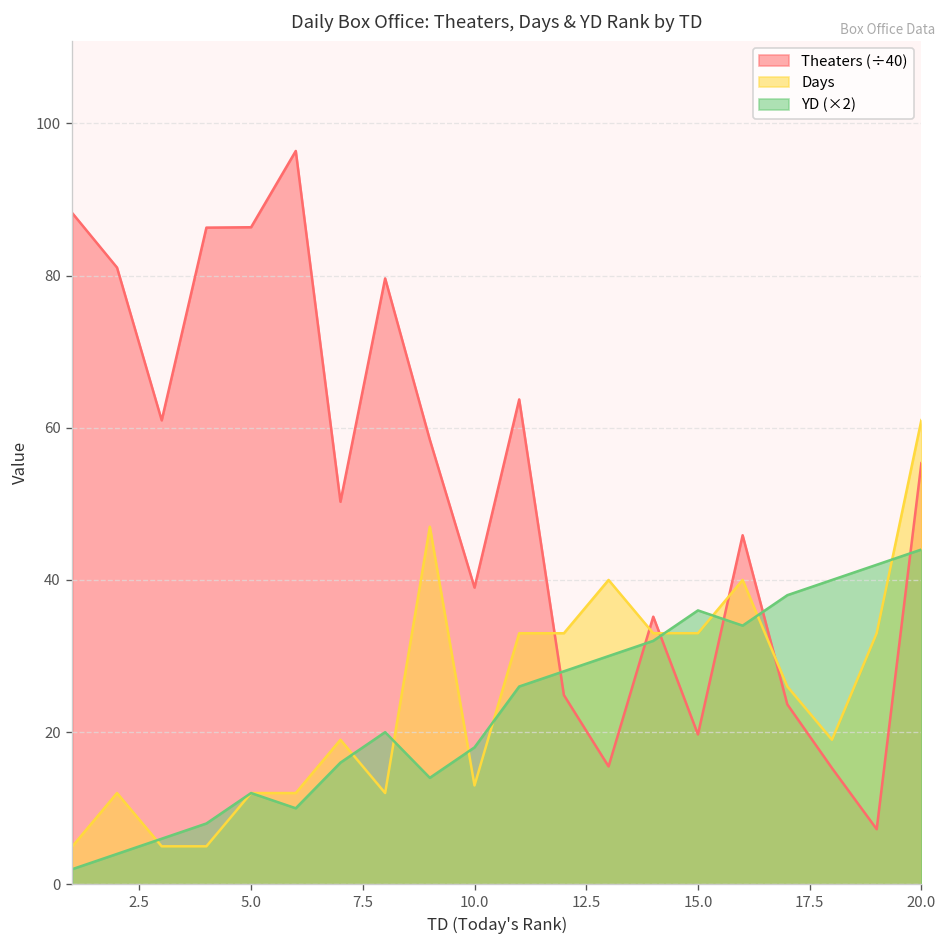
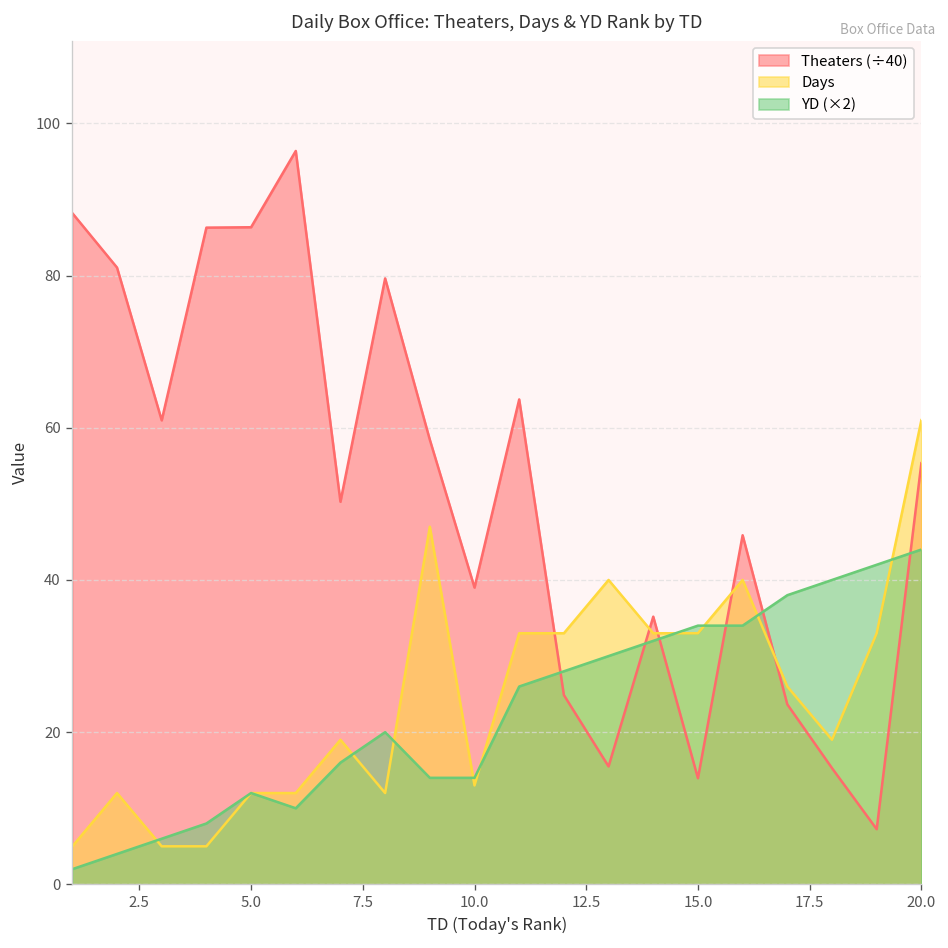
YD (×2), 10.0: 18 -> 14
Theaters (÷40), 15.0: 20 -> 14
YD (×2), 15.0: 36 -> 34
